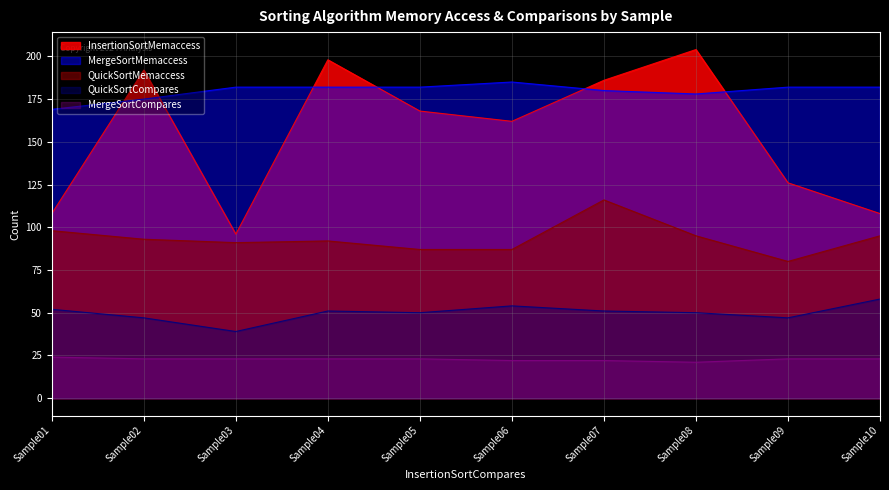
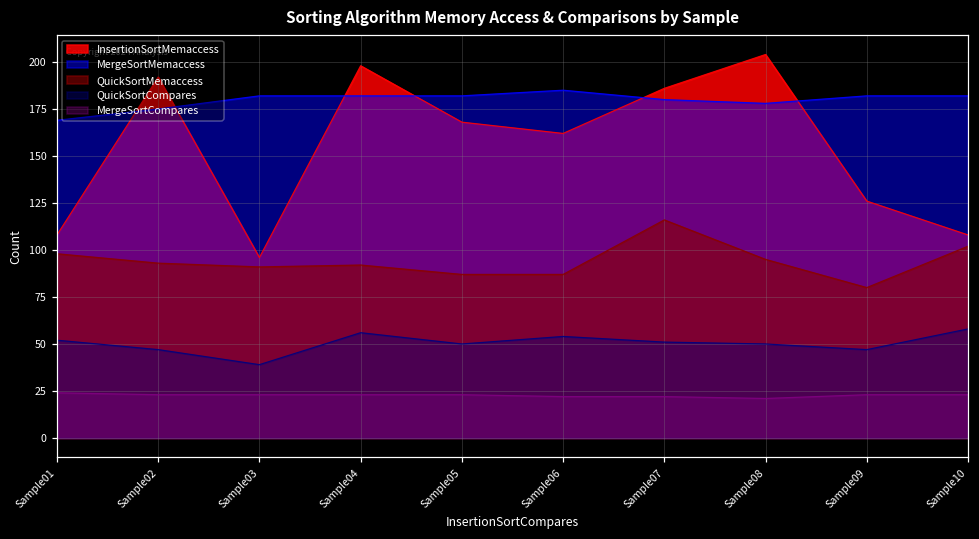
QuickSortCompares, Sample04: 51 -> 56
QuickSortMemaccess, Sample10: 95 -> 102
